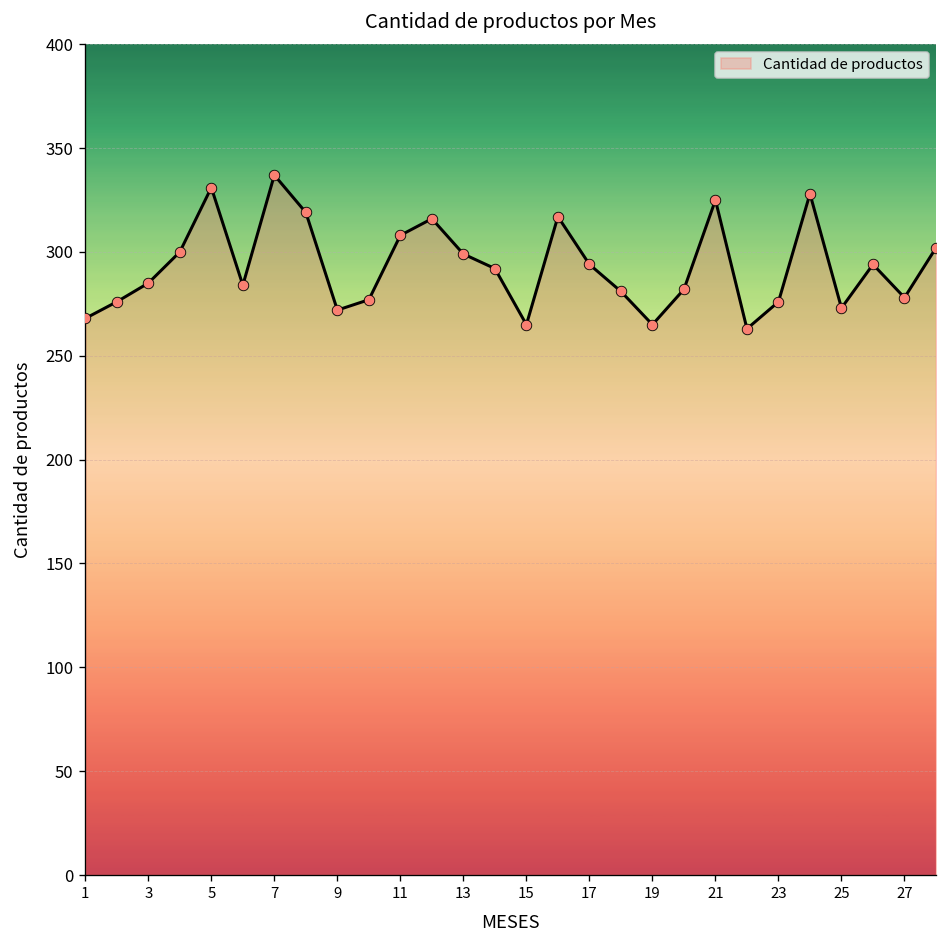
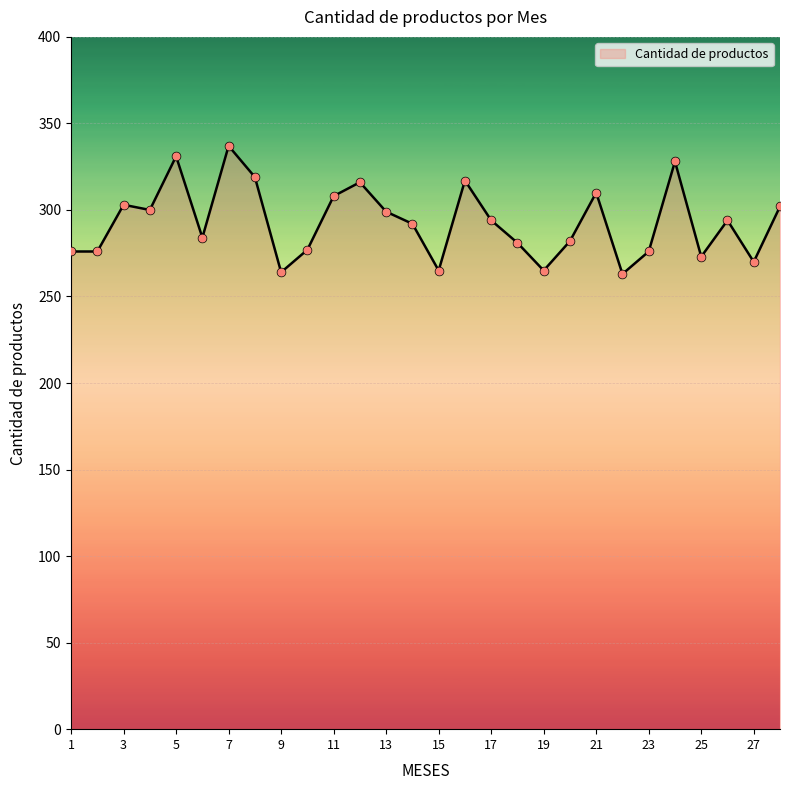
1: 268 -> 276
3: 285 -> 303
9: 272 -> 264
21: 325 -> 310
27: 278 -> 270
